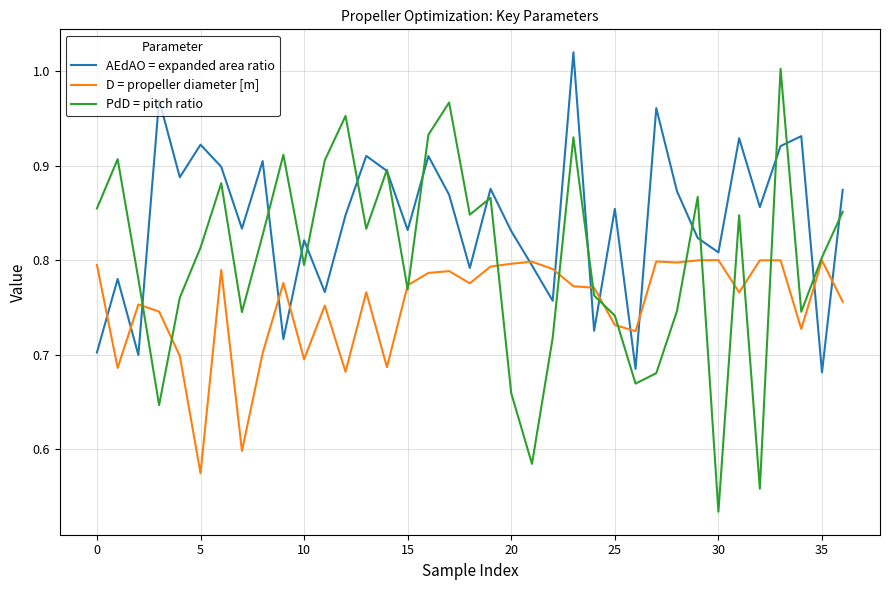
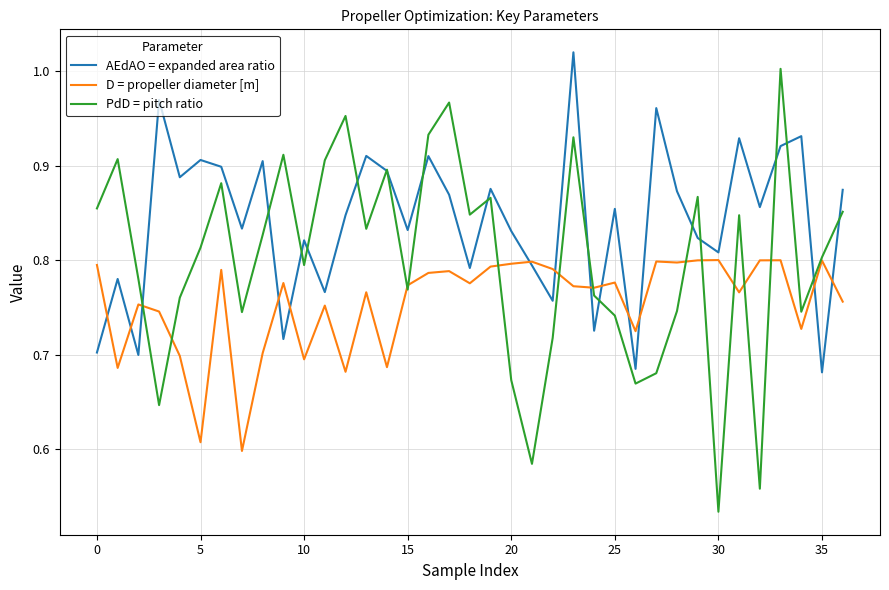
AEdAO = expanded area ratio, 5: 0.92 -> 0.91
D = propeller diameter [m], 5: 0.57 -> 0.61
PdD = pitch ratio, 20: 0.66 -> 0.67
D = propeller diameter [m], 25: 0.73 -> 0.78
